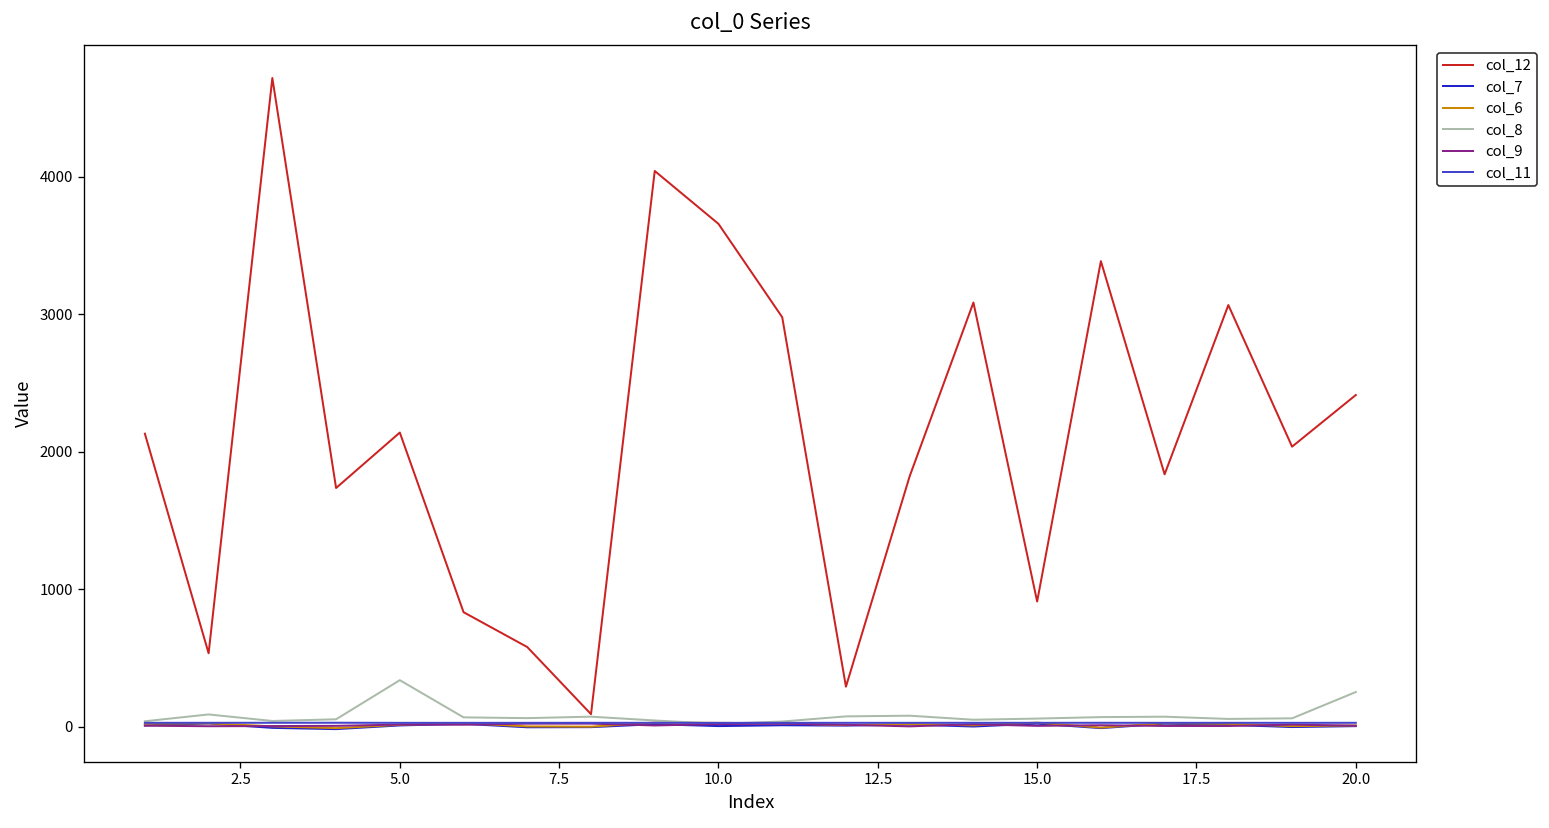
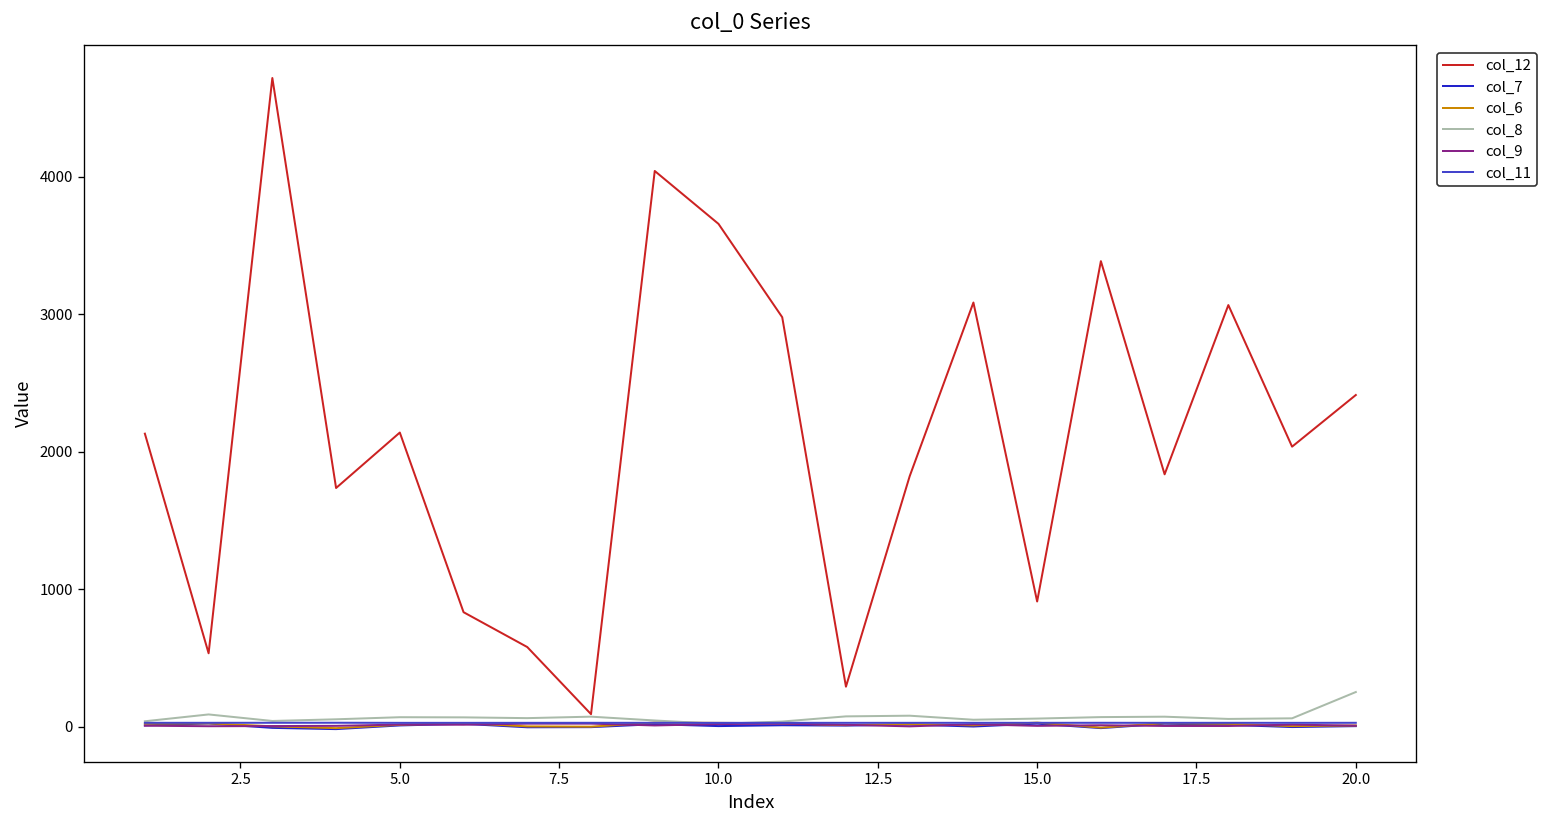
col_8, 5.0: 340 -> 70
